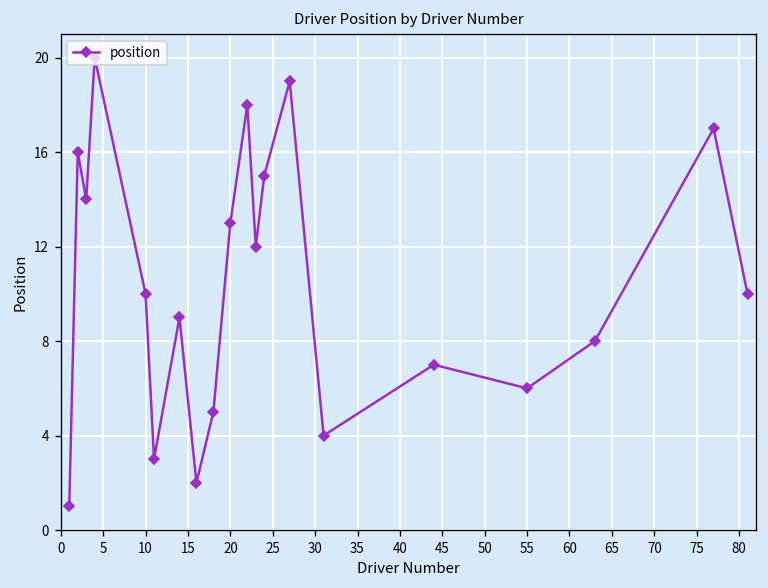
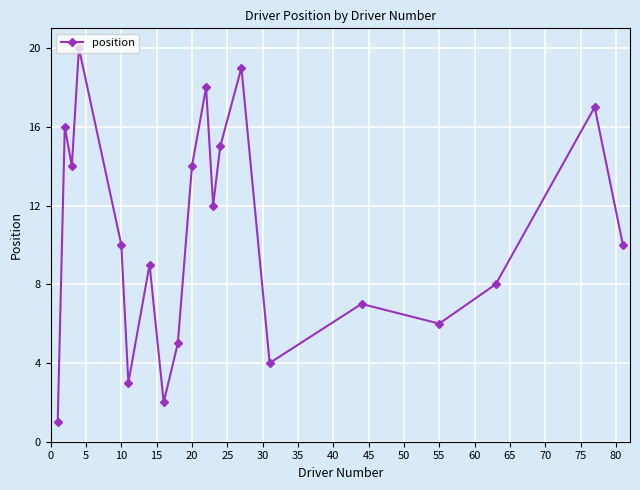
20: 13 -> 14
